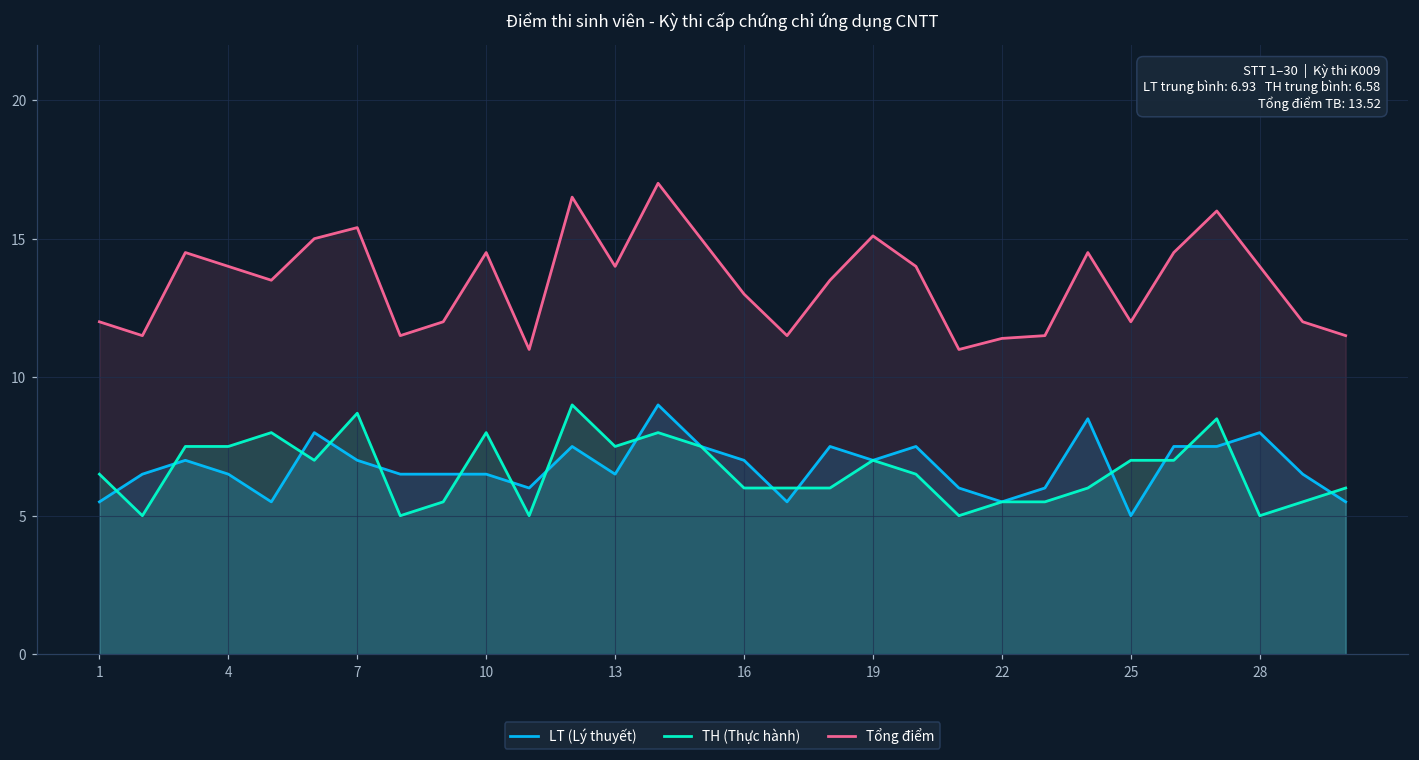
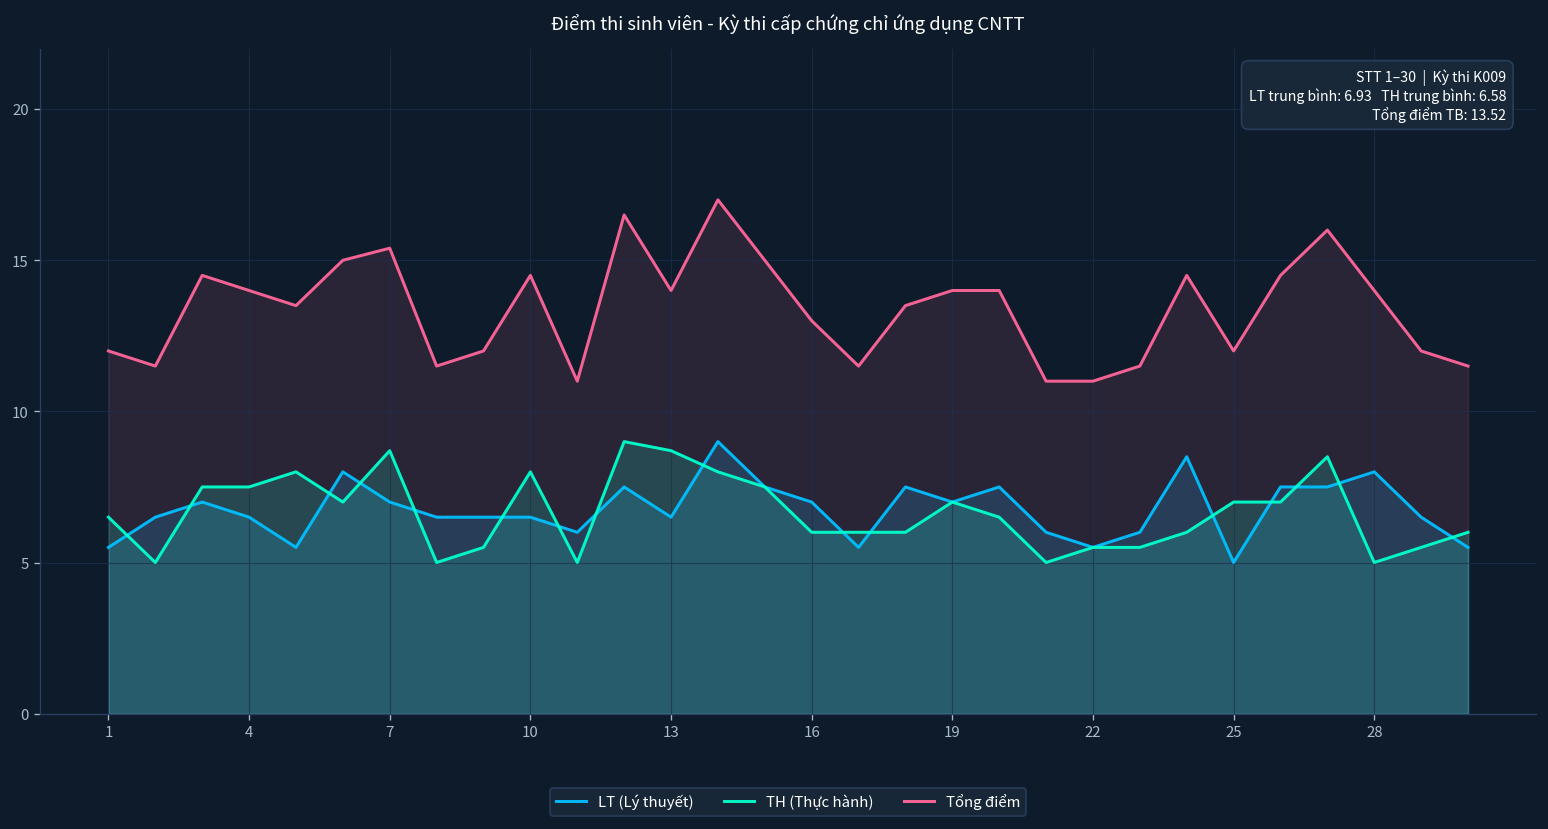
TH (Thực hành), 13: 7.5 -> 8.7
Tổng điểm, 19: 15.1 -> 14.0
Tổng điểm, 22: 11.4 -> 11.0
